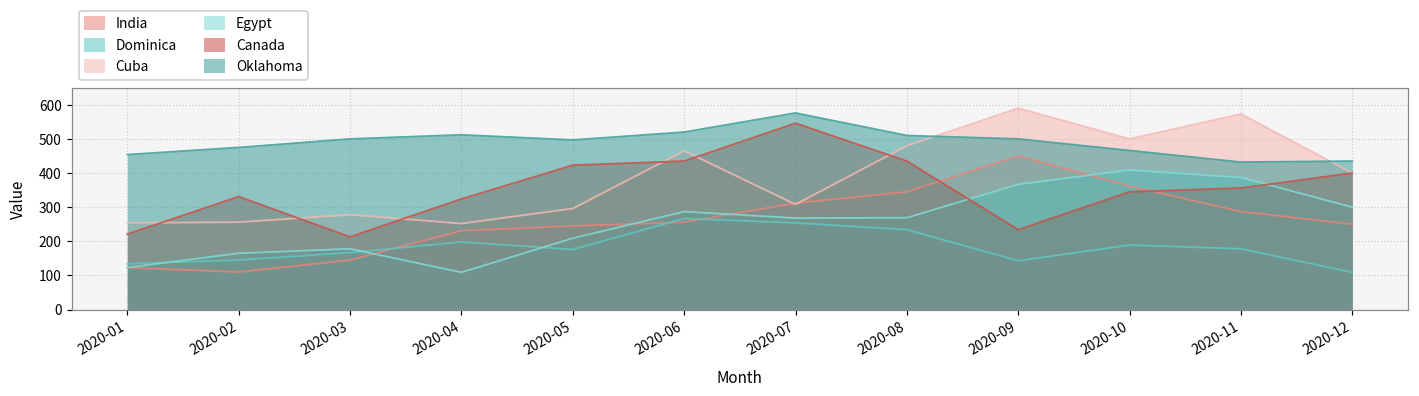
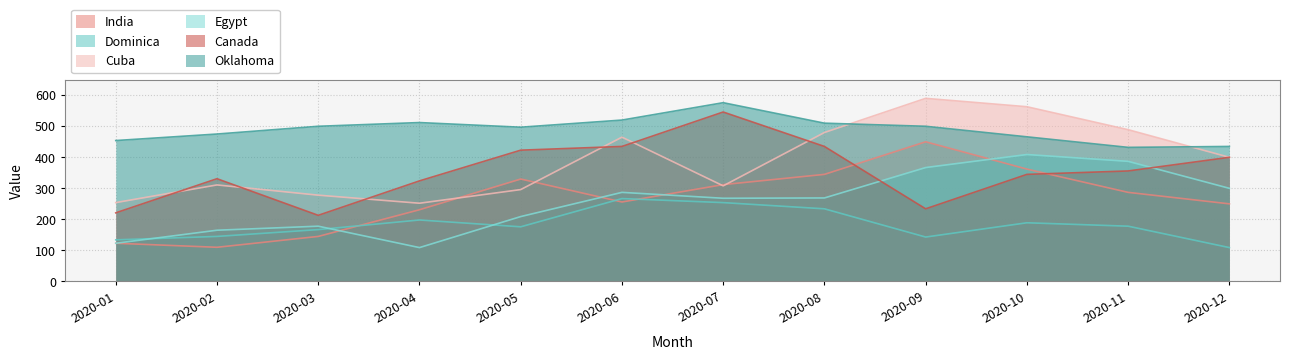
Cuba, 2020-02: 260 -> 310
India, 2020-05: 250 -> 330
Cuba, 2020-10: 500 -> 560
Cuba, 2020-11: 570 -> 490
